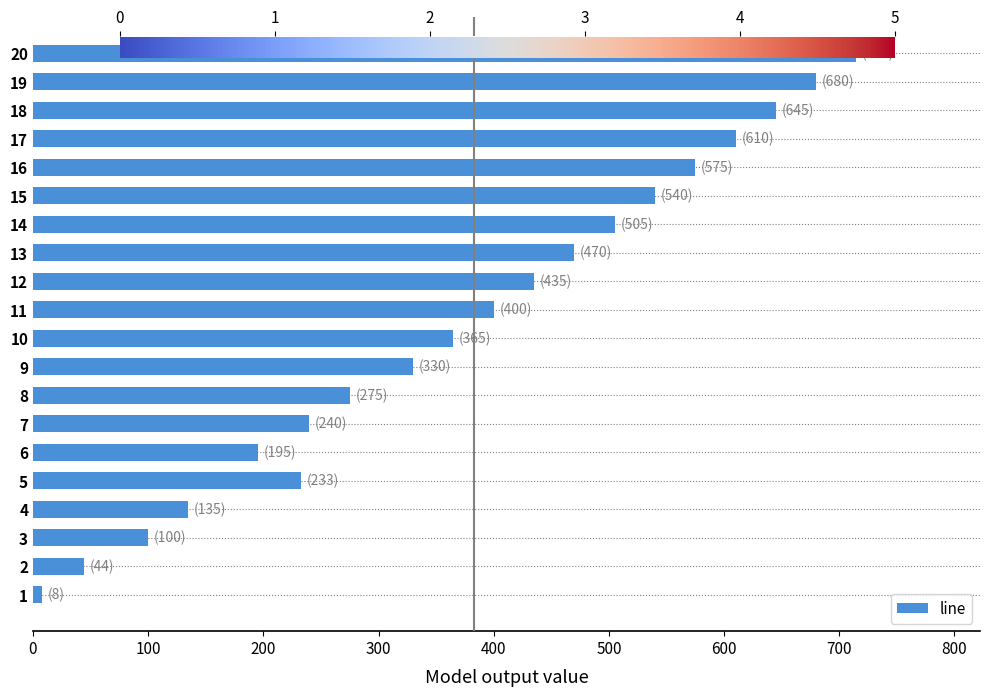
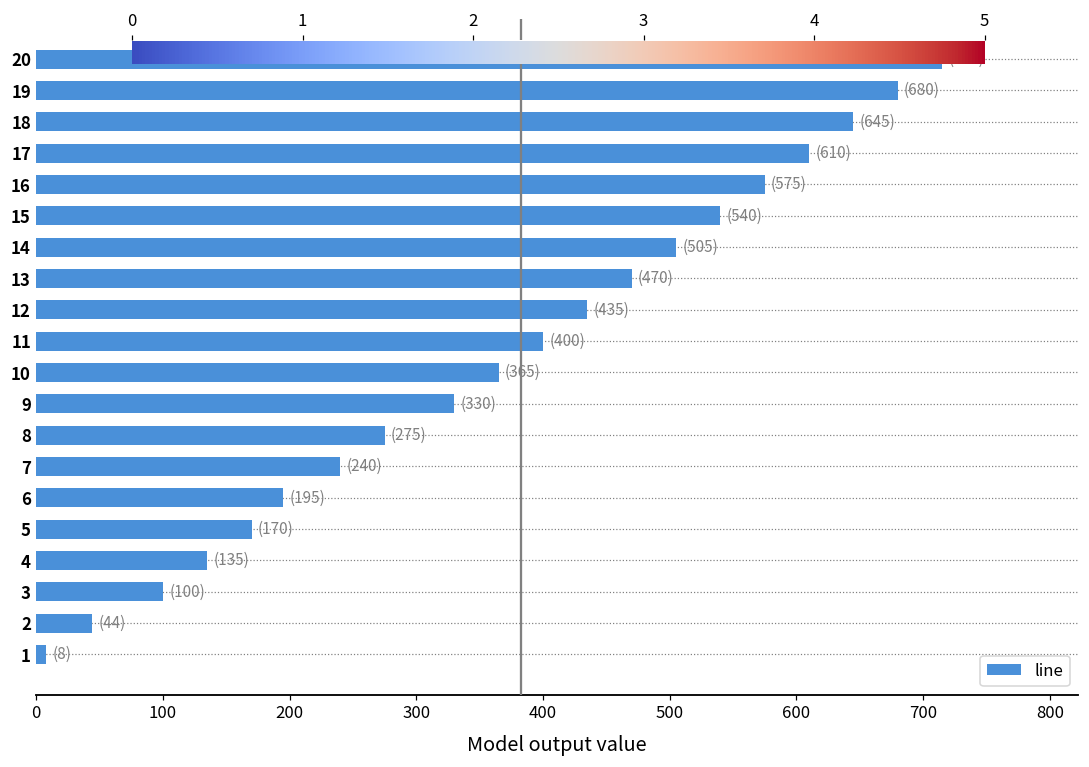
5: (233) -> (170)
